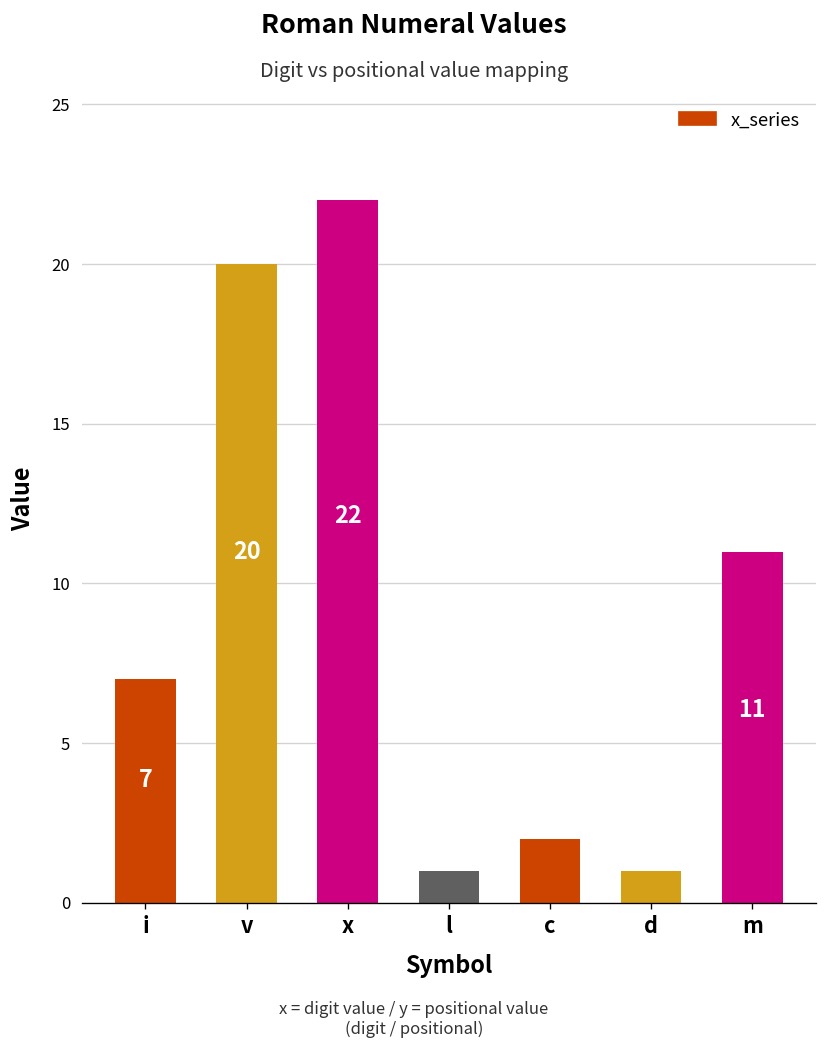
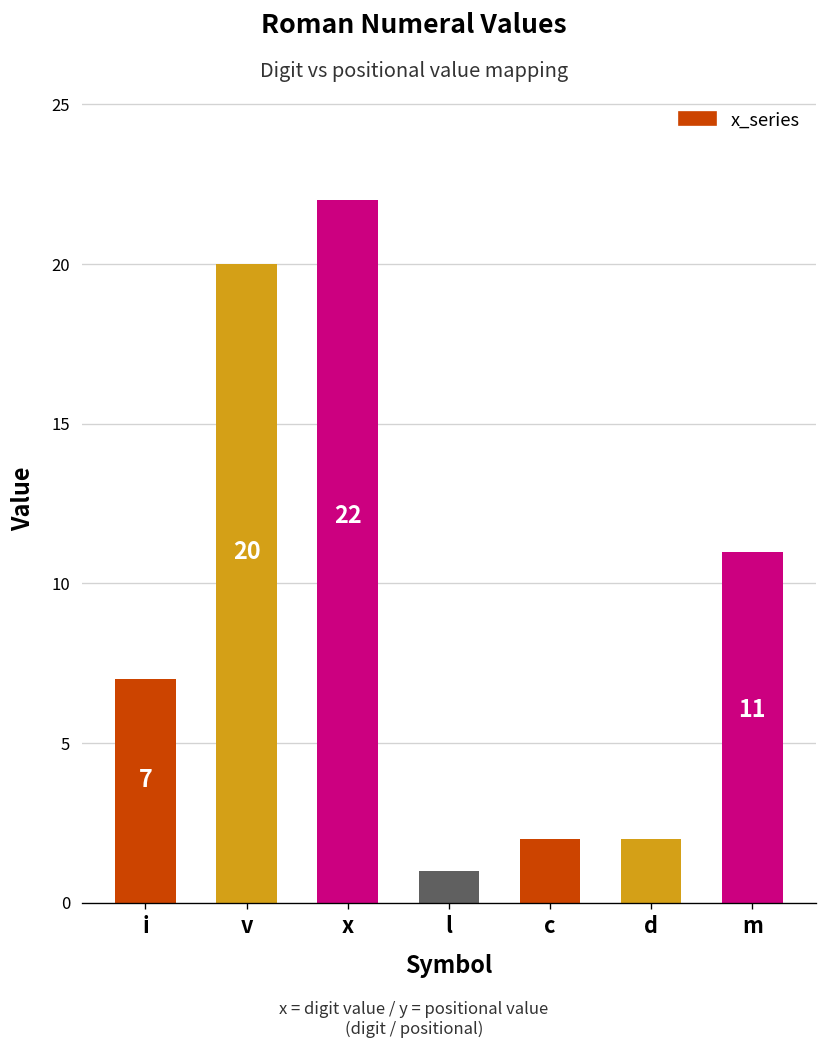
d: 1 -> 2
